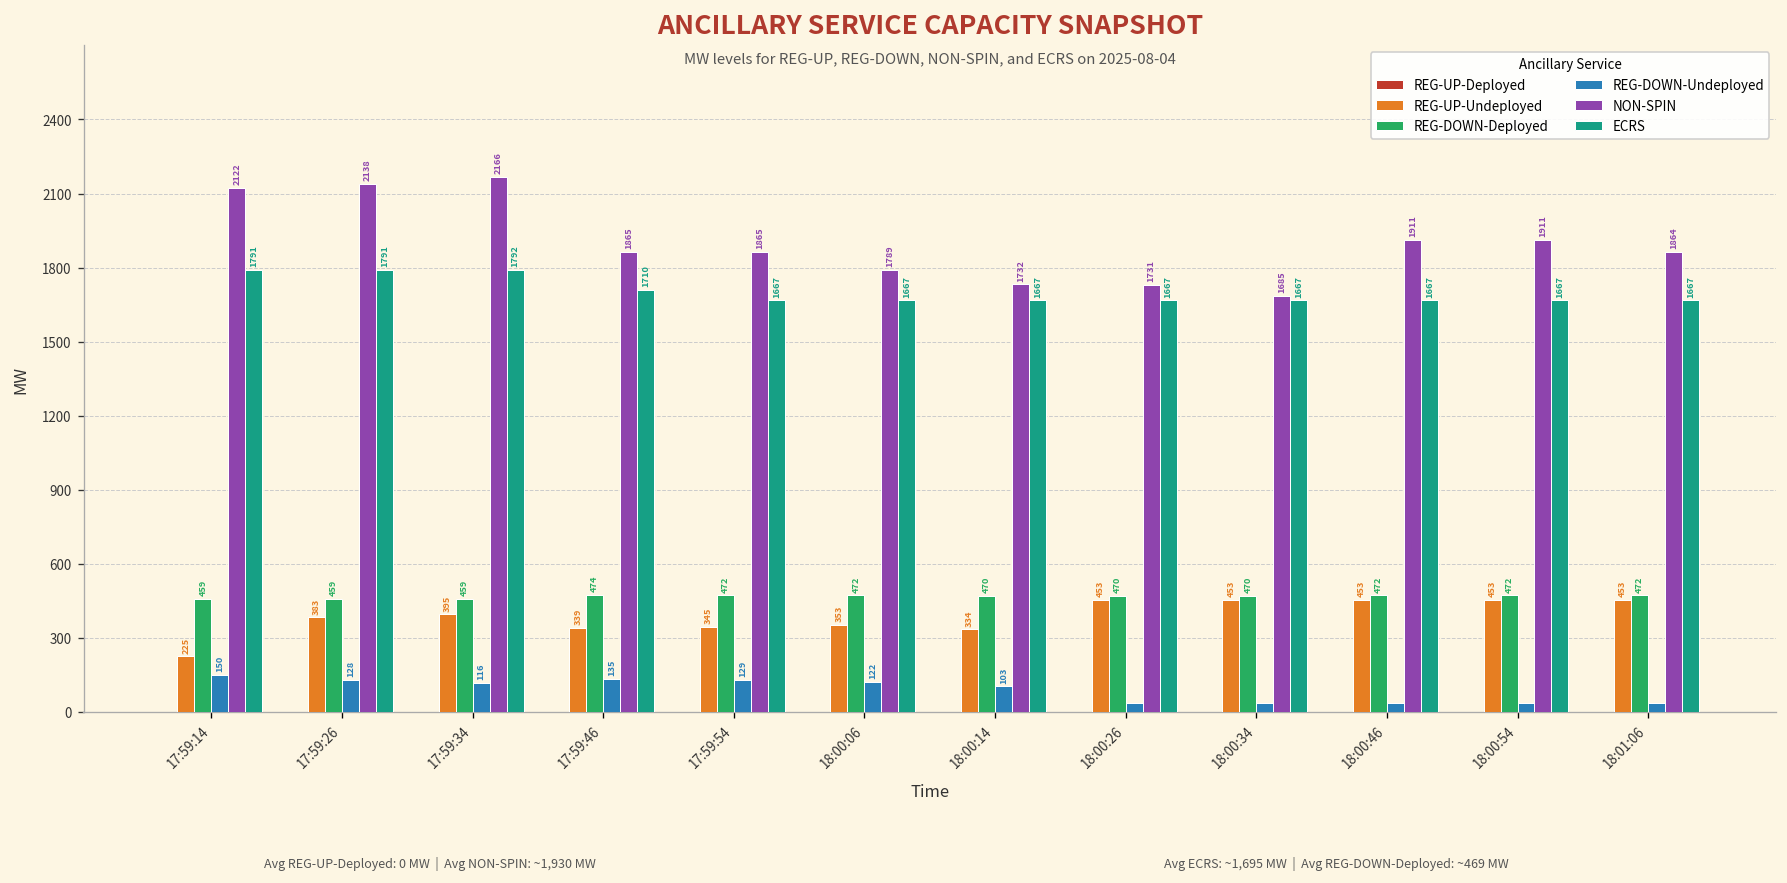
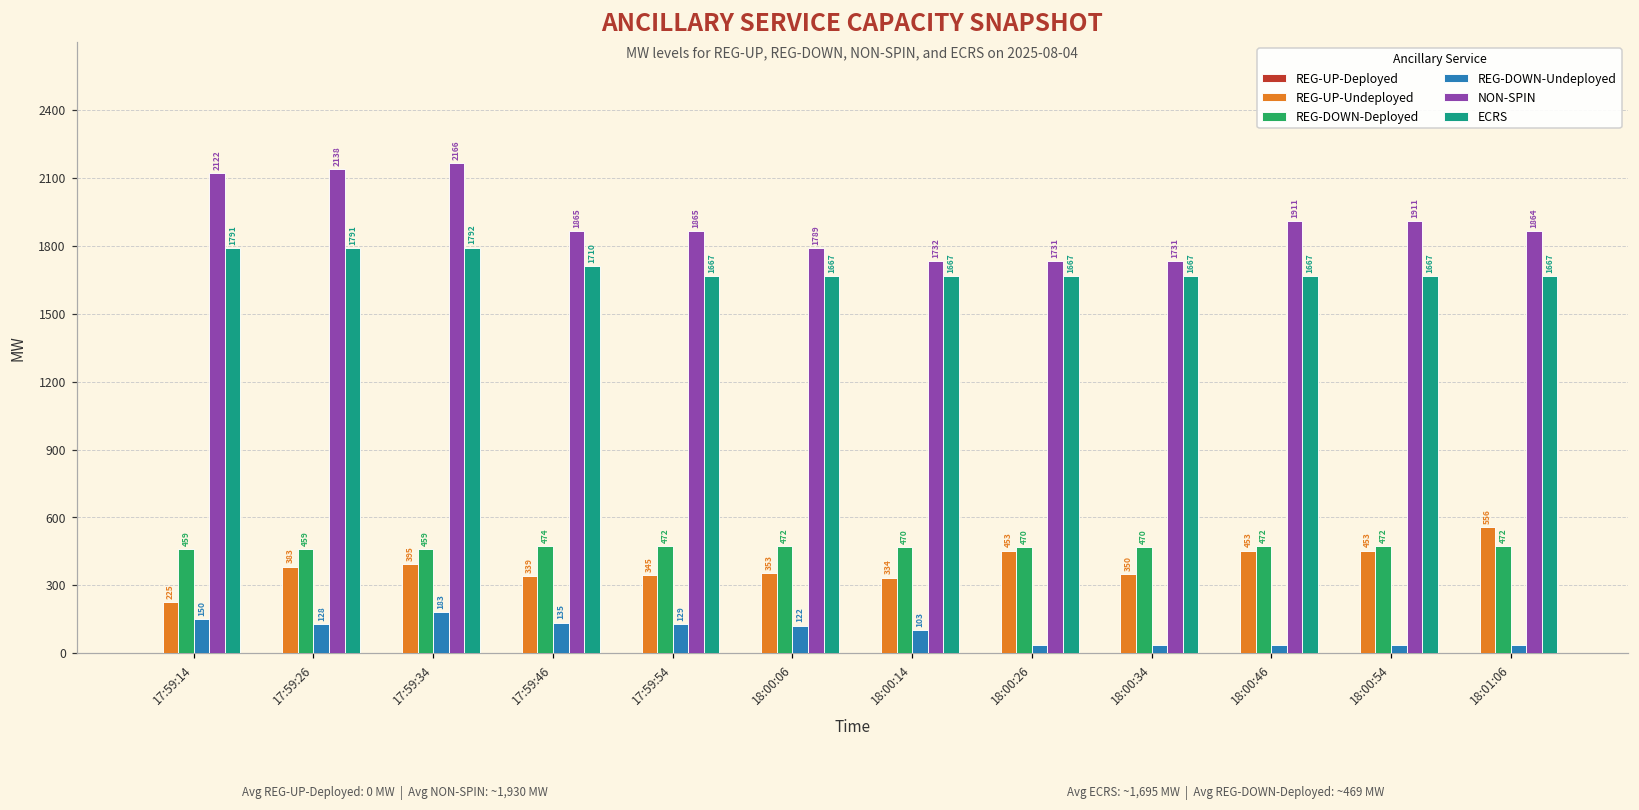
REG-DOWN-Undeployed, 17:59:34: 116 -> 183
REG-UP-Undeployed, 18:00:34: 453 -> 350
NON-SPIN, 18:00:34: 1685 -> 1731
REG-UP-Undeployed, 18:01:06: 453 -> 556
